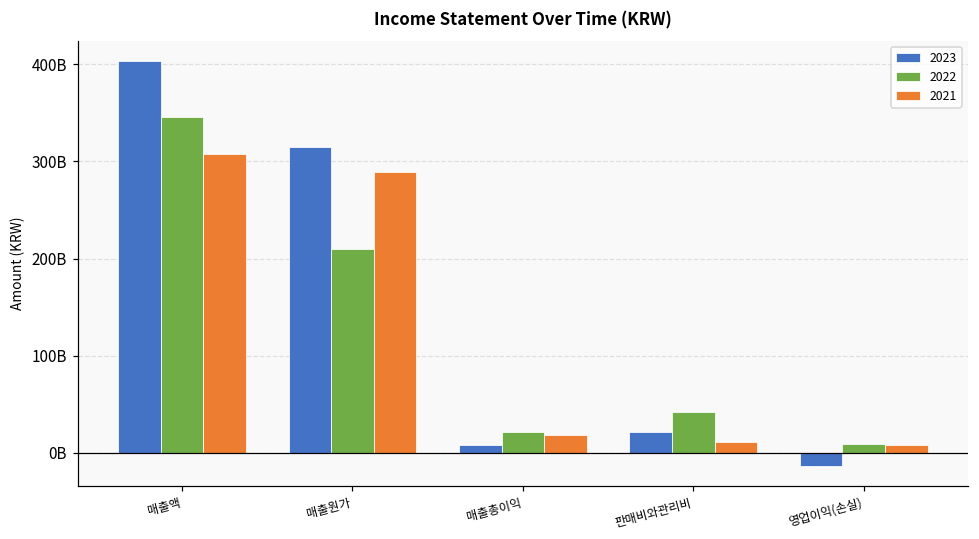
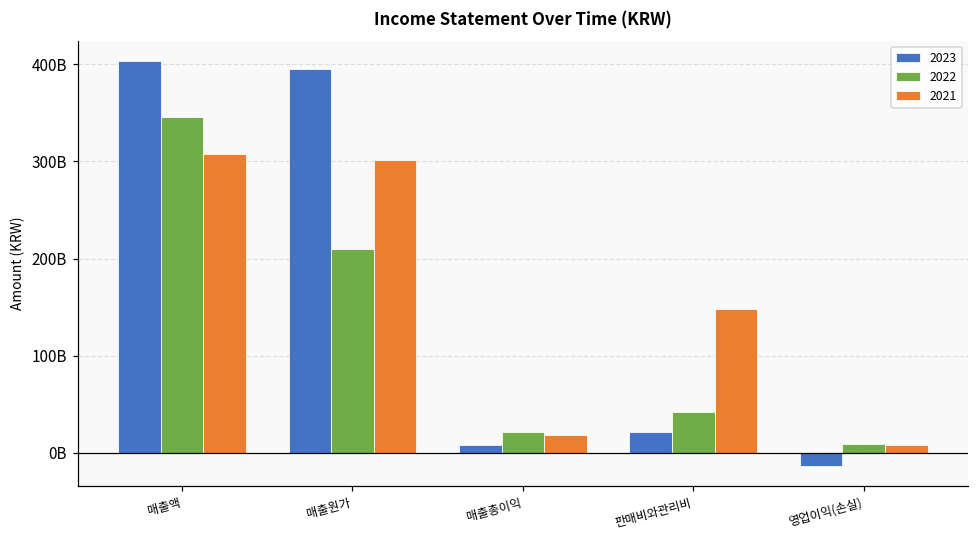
2023, 매출원가: 310000000000 -> 400000000000
2021, 매출원가: 290000000000 -> 300000000000
2021, 판매비와관리비: 10000000000 -> 150000000000
